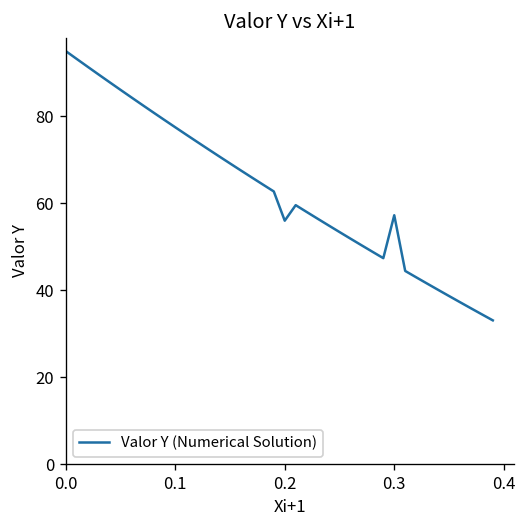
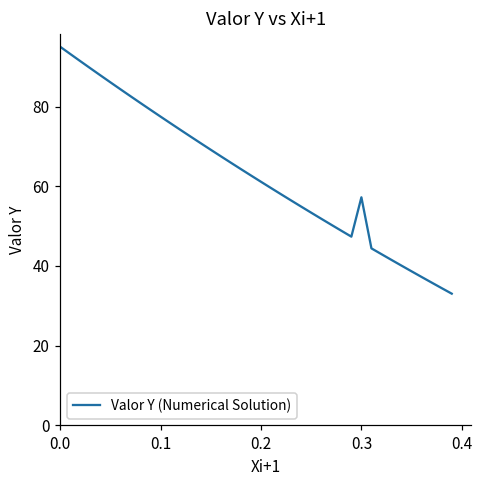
0.2: 56 -> 61
